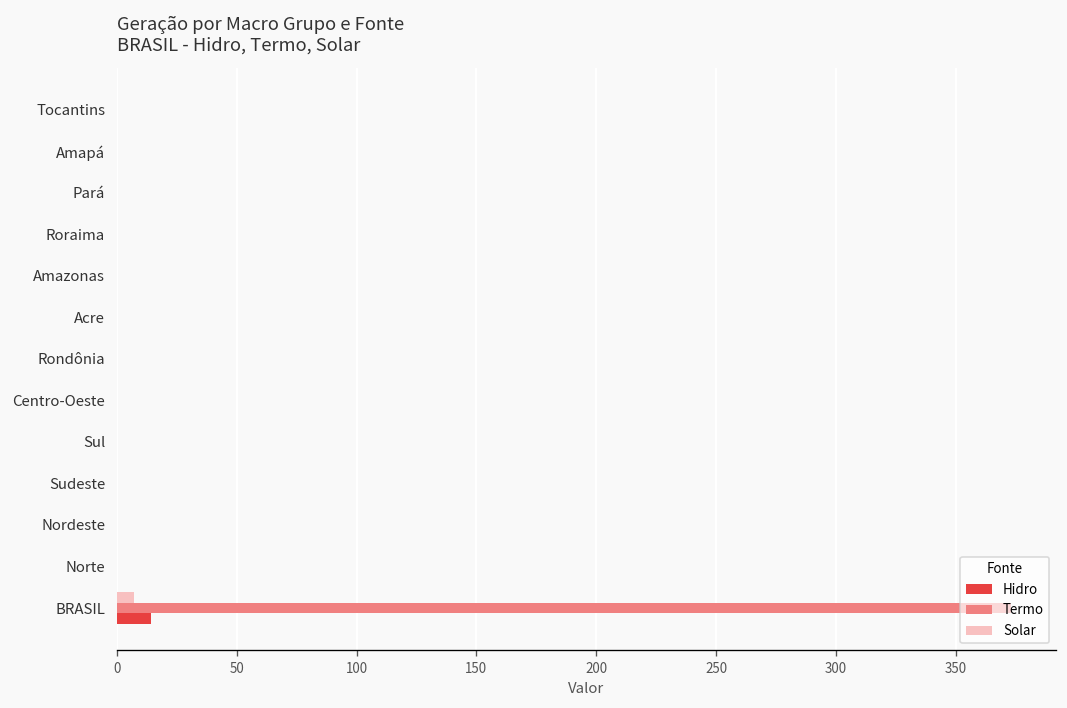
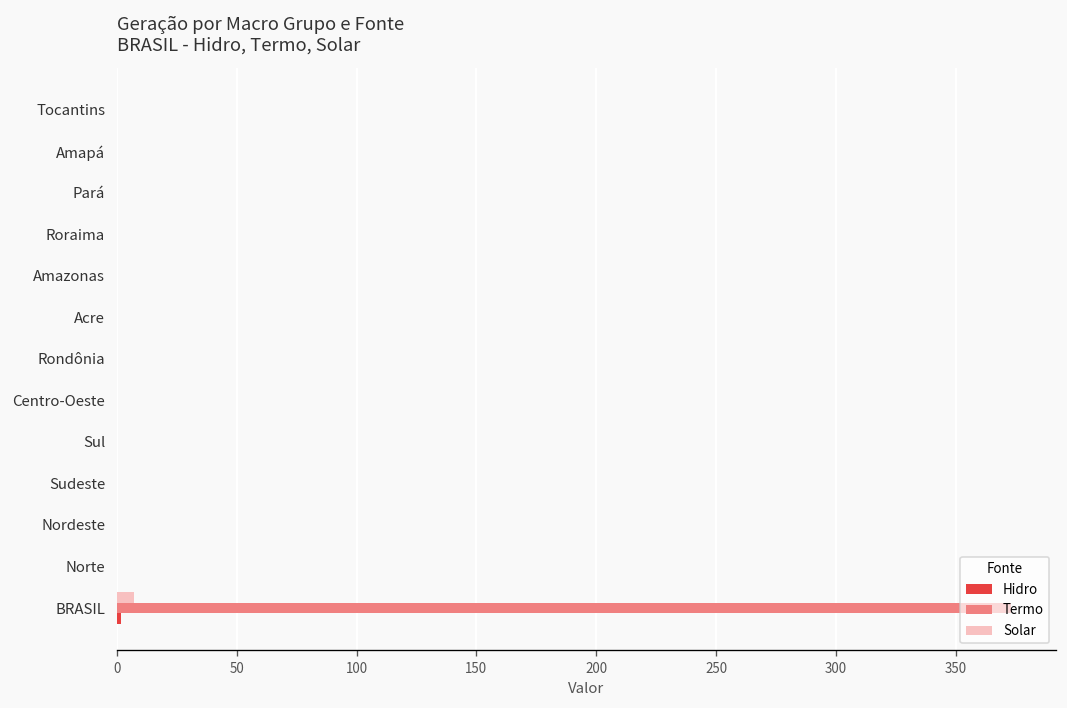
Hidro, BRASIL: 14 -> 2
